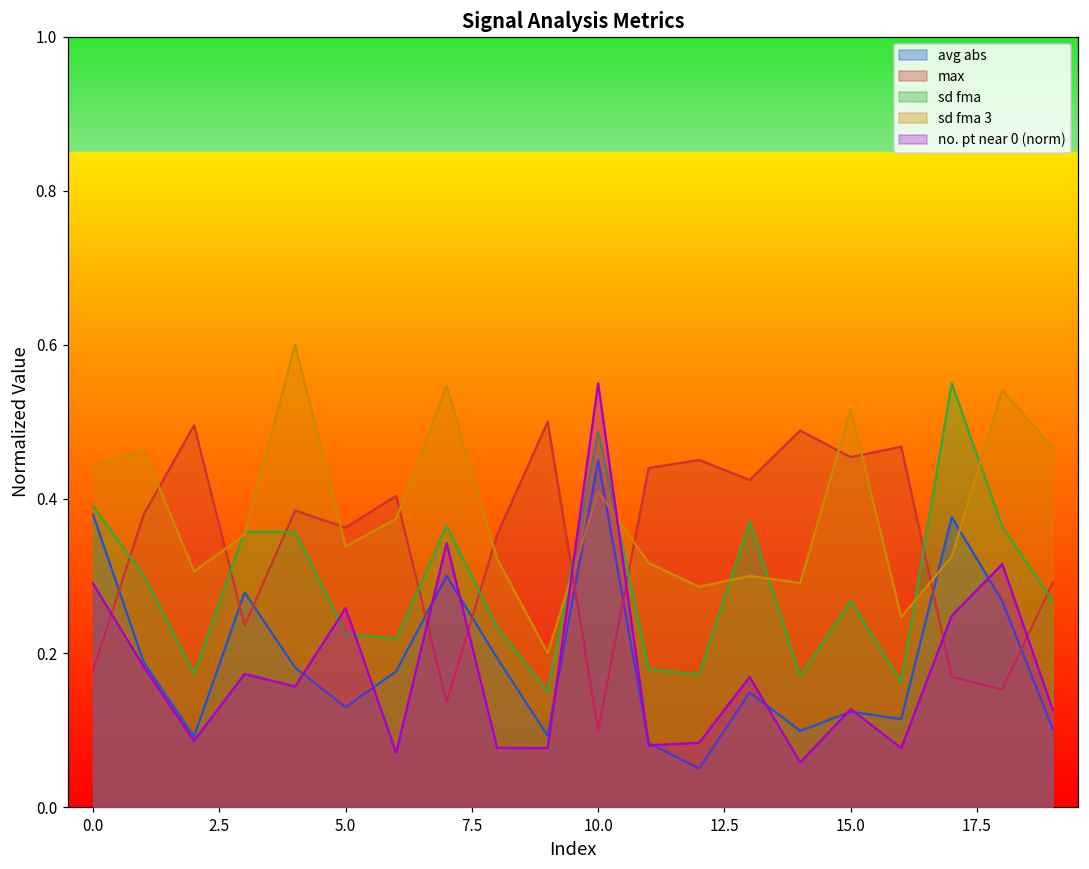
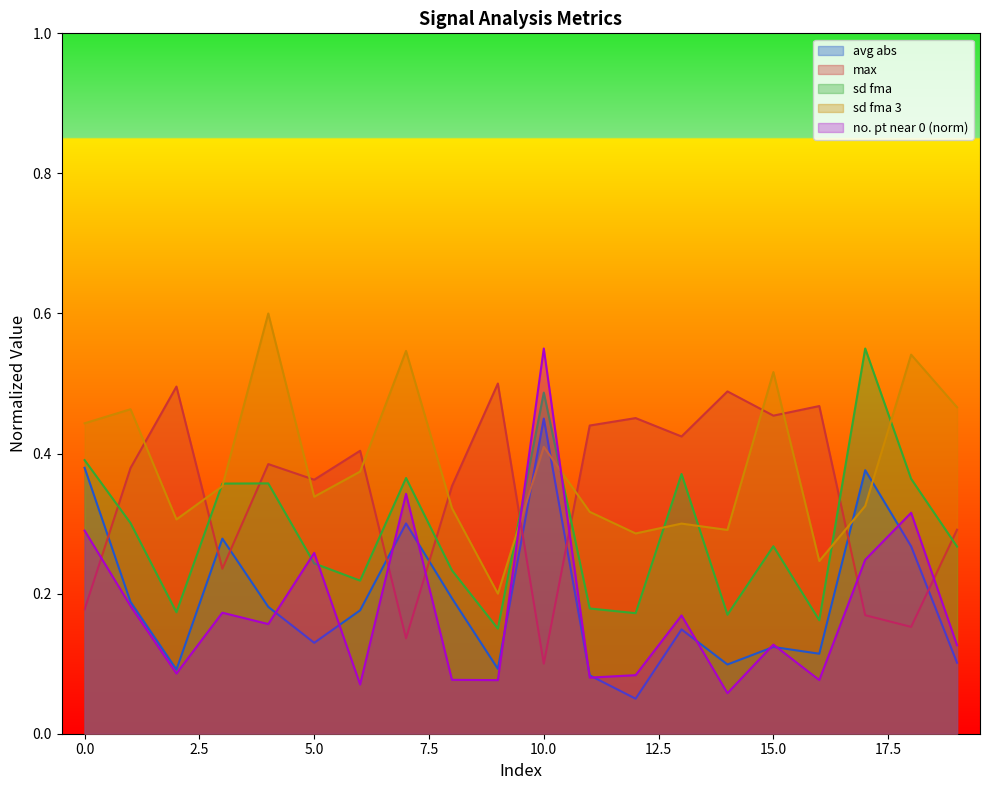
sd fma, 5.0: 0.23 -> 0.24
